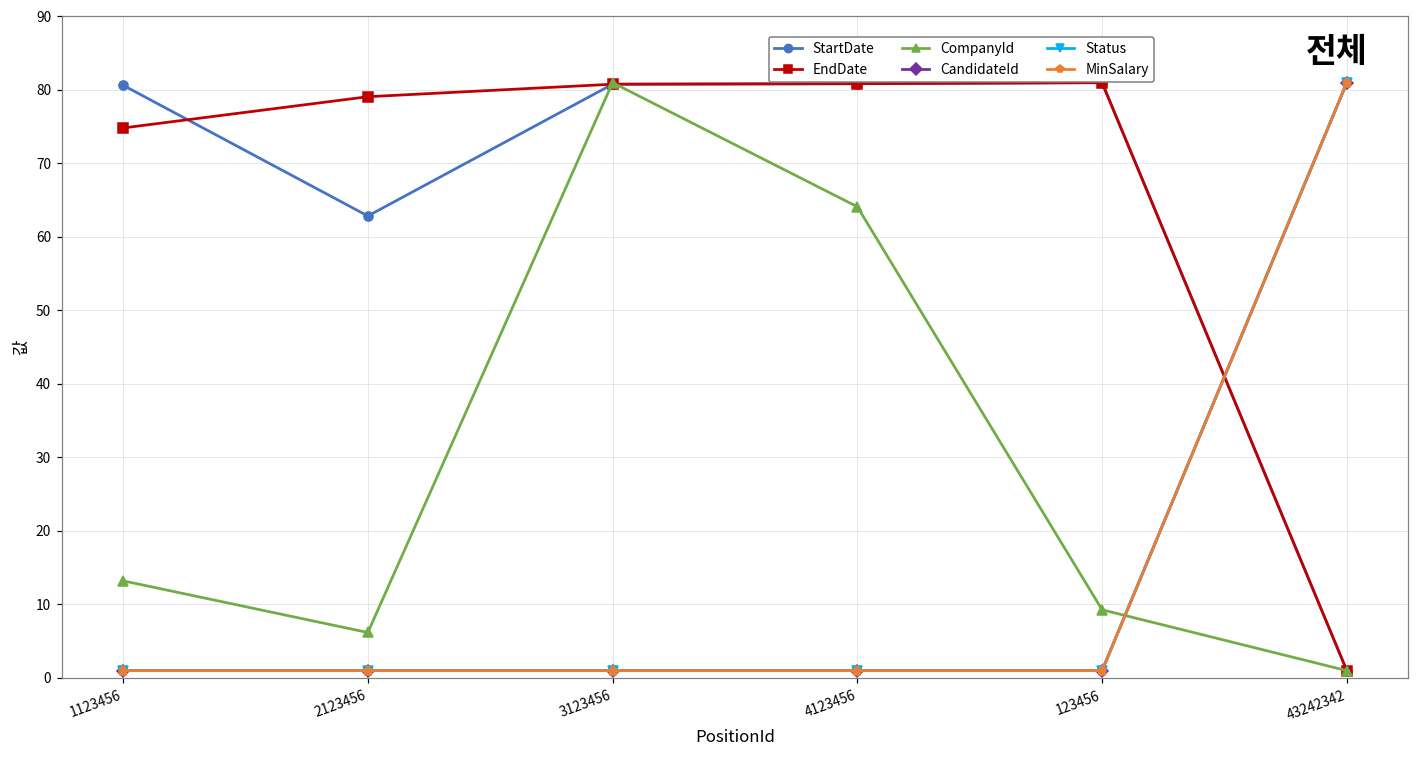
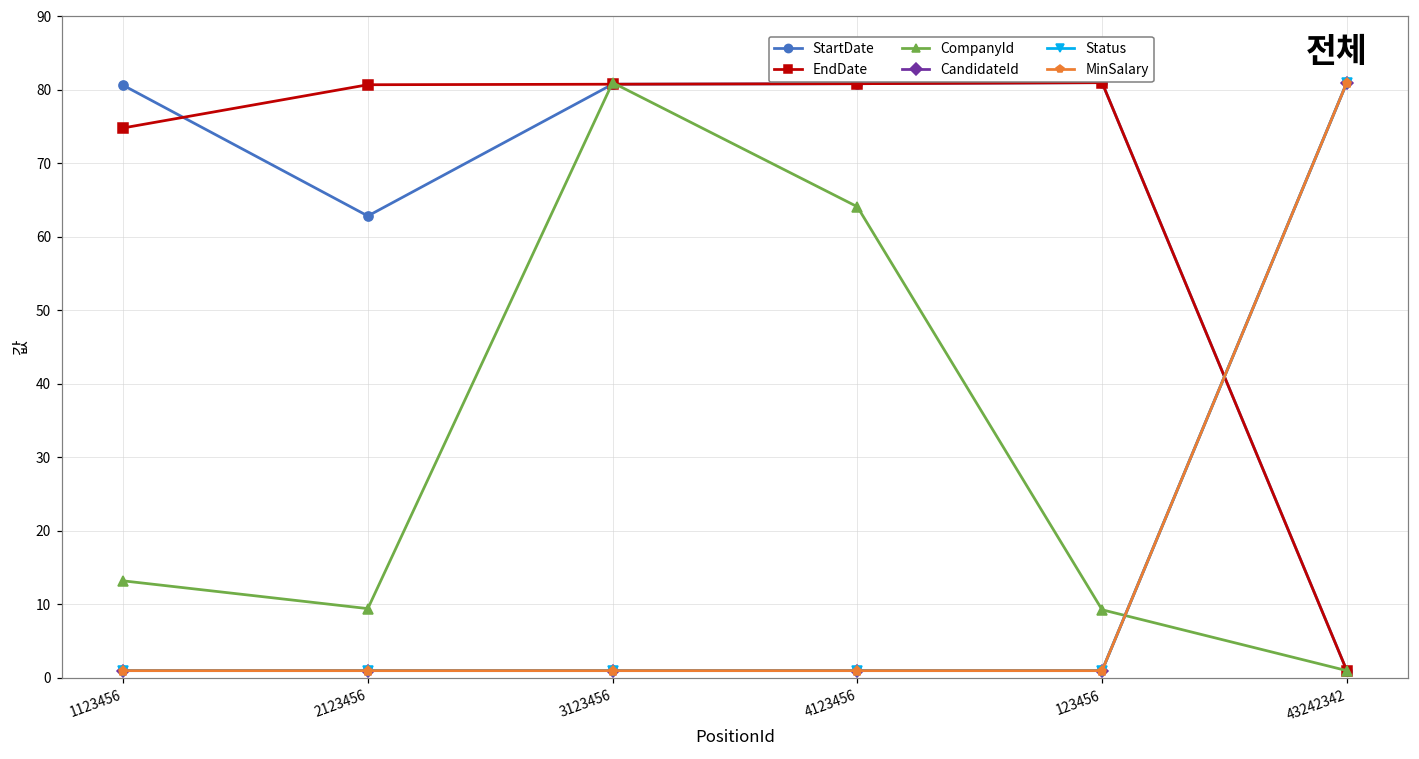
EndDate, 2123456: 79 -> 81
CompanyId, 2123456: 6 -> 9
